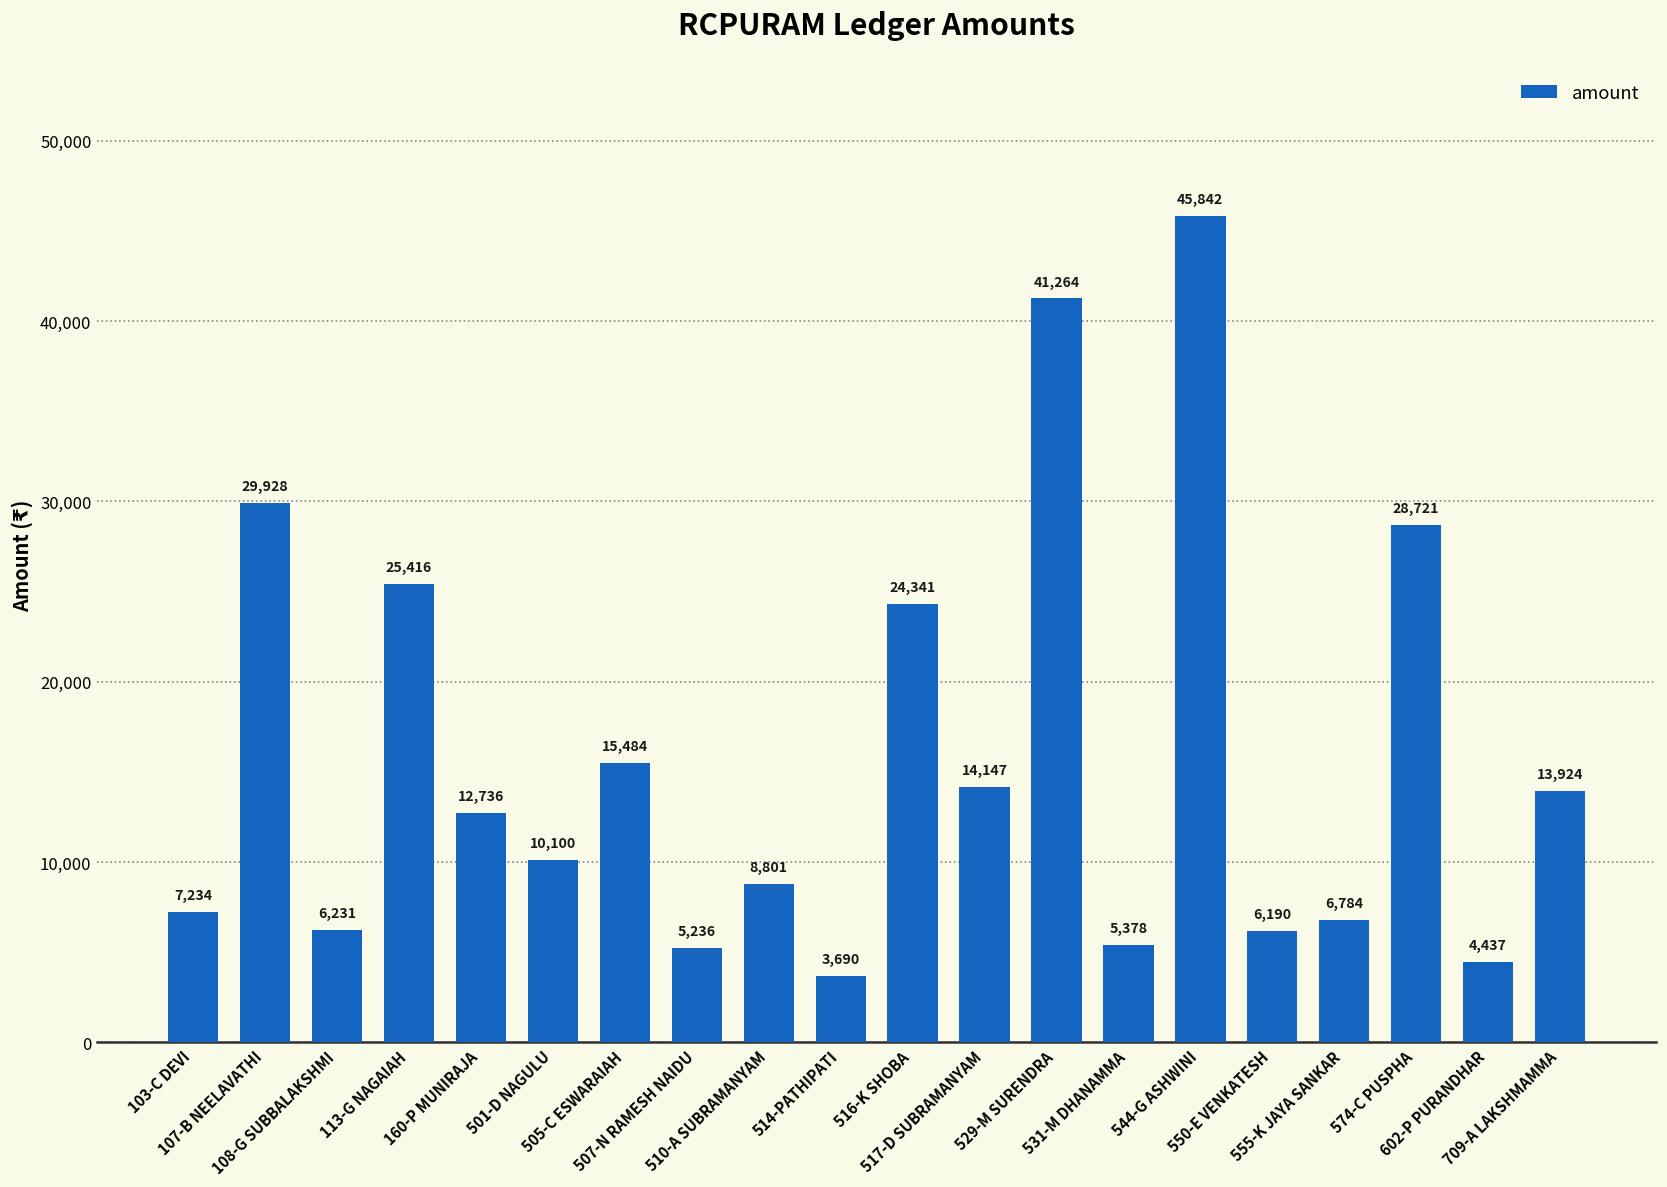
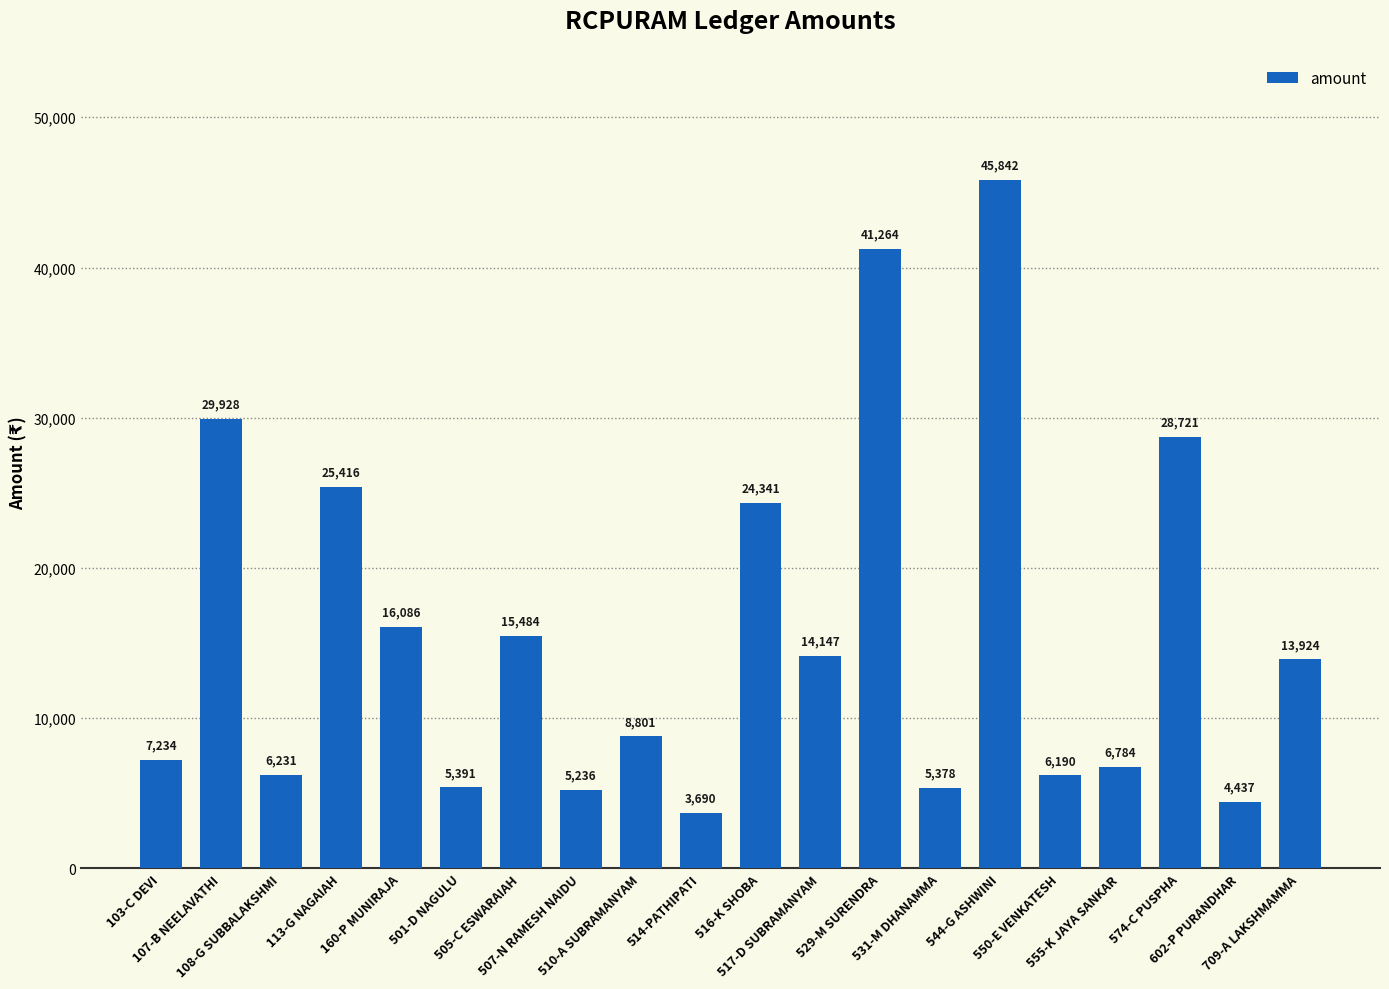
160-P MUNIRAJA: 12,736 -> 16,086
501-D NAGULU: 10,100 -> 5,391
